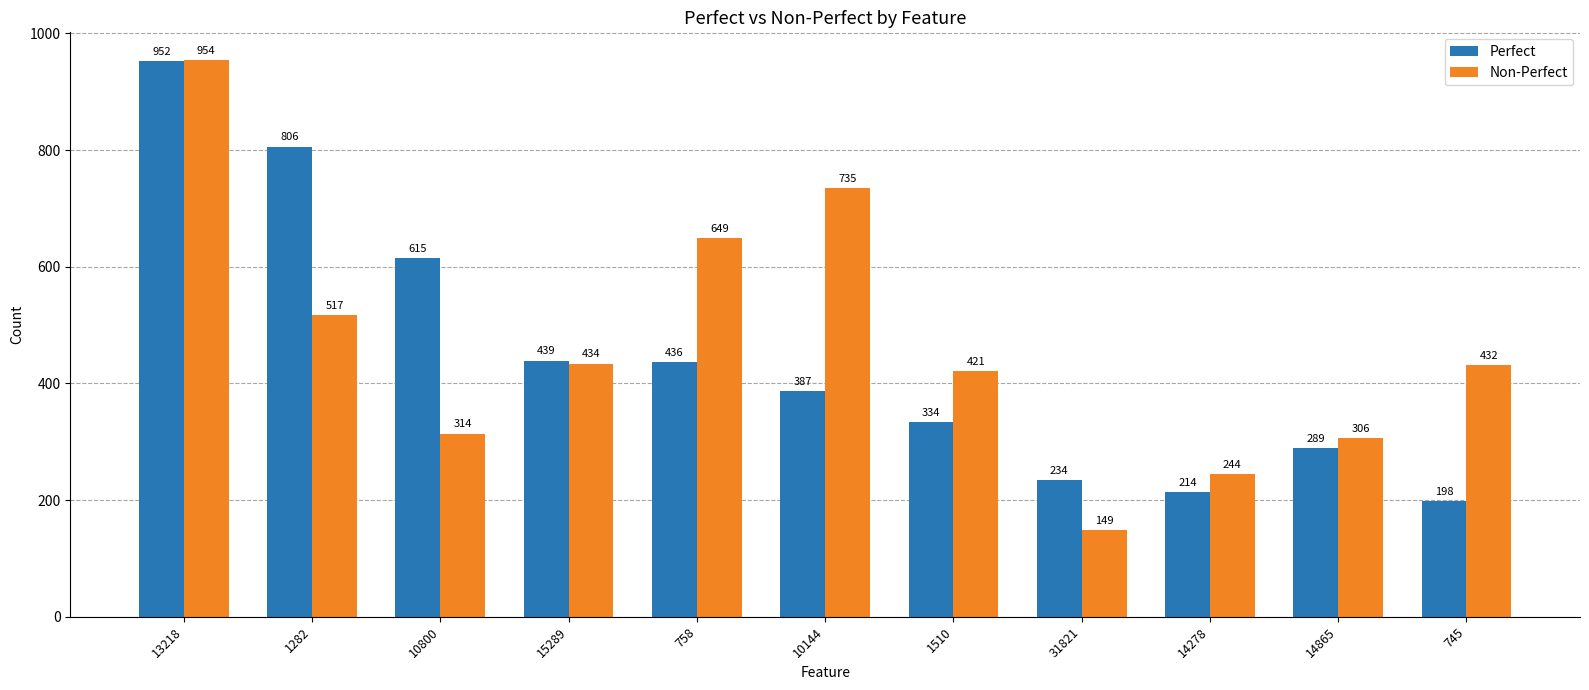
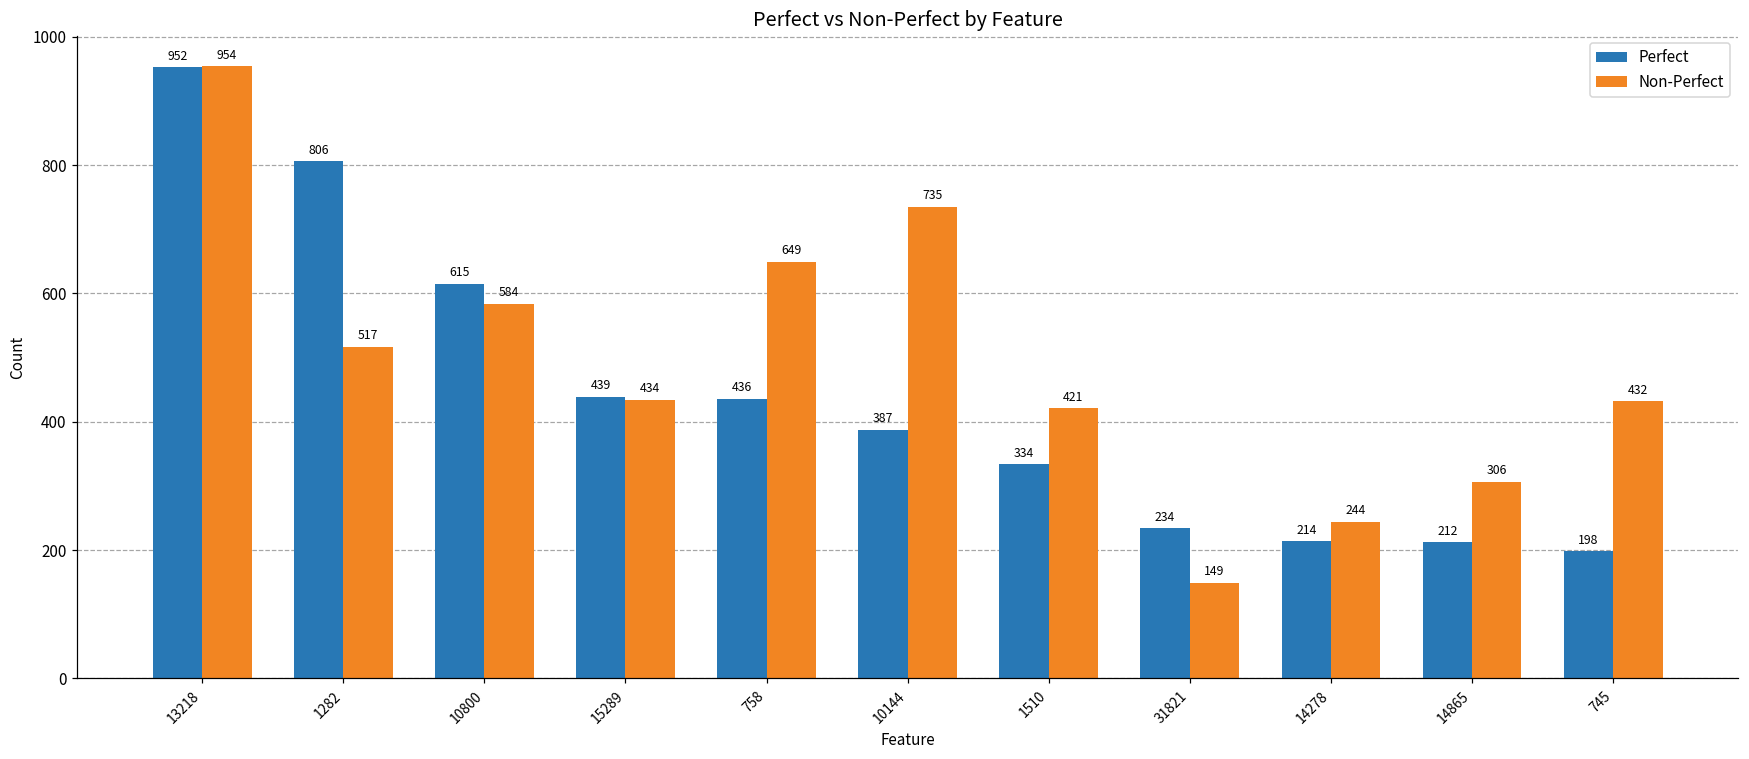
Non-Perfect, 10800: 314 -> 584
Perfect, 14865: 289 -> 212
